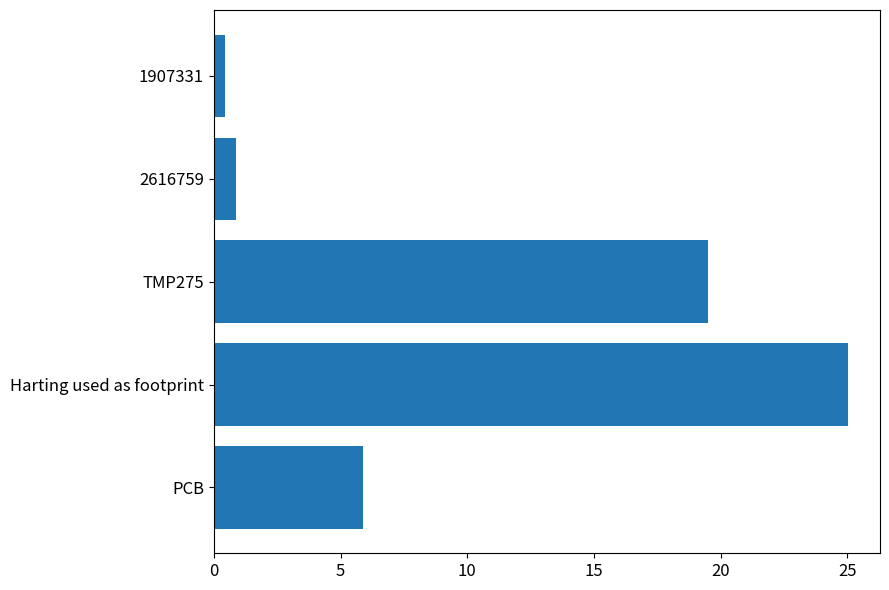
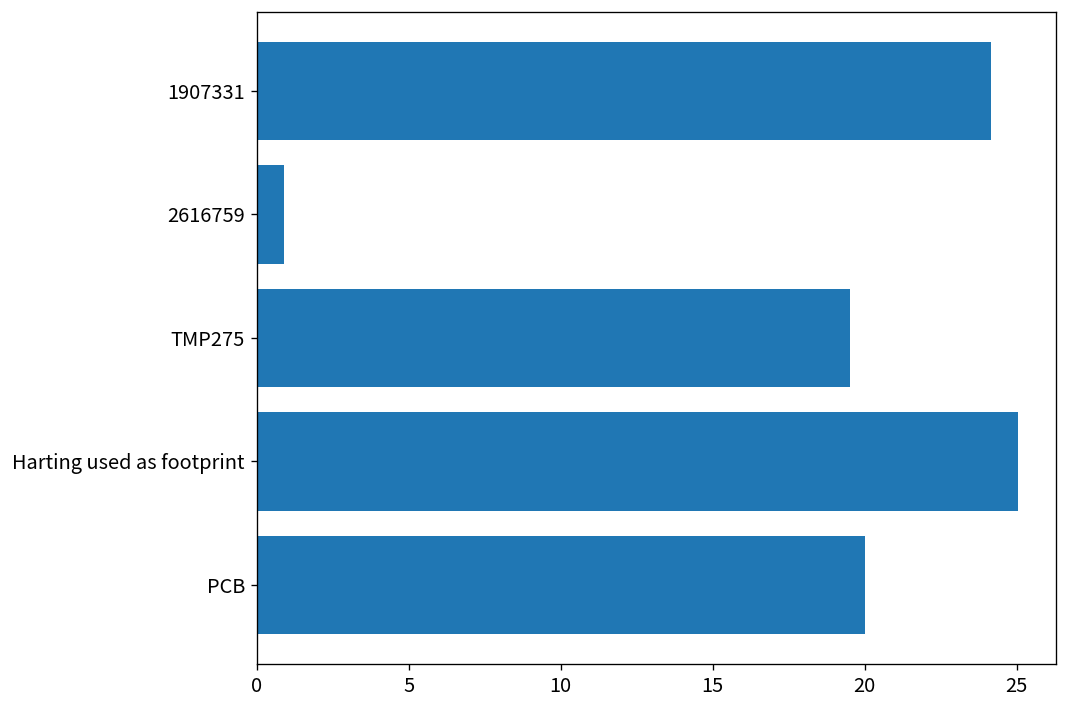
1907331: 0.4 -> 24.2
PCB: 5.9 -> 20.0
